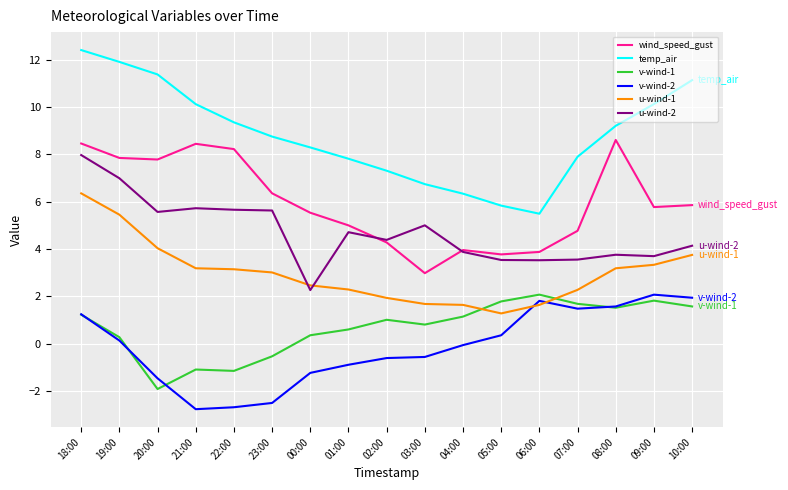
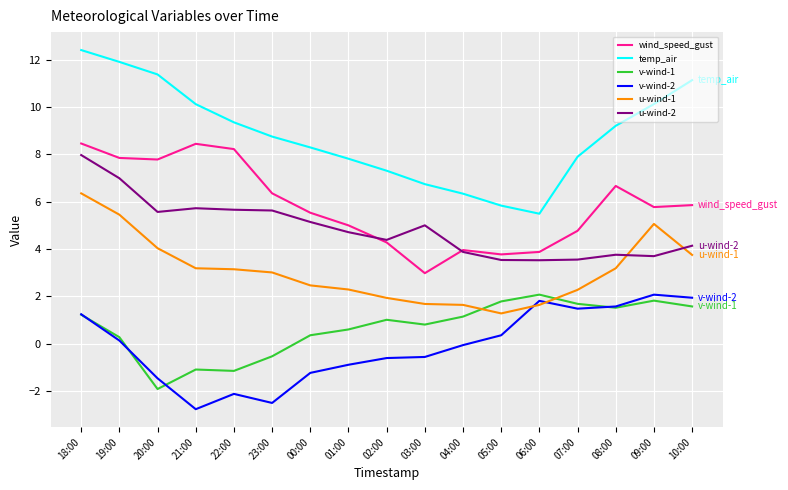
v-wind-2, 22:00: -2.7 -> -2.1
u-wind-2, 00:00: 2.3 -> 5.1
wind_speed_gust, 08:00: 8.6 -> 6.7
u-wind-1, 09:00: 3.3 -> 5.1
